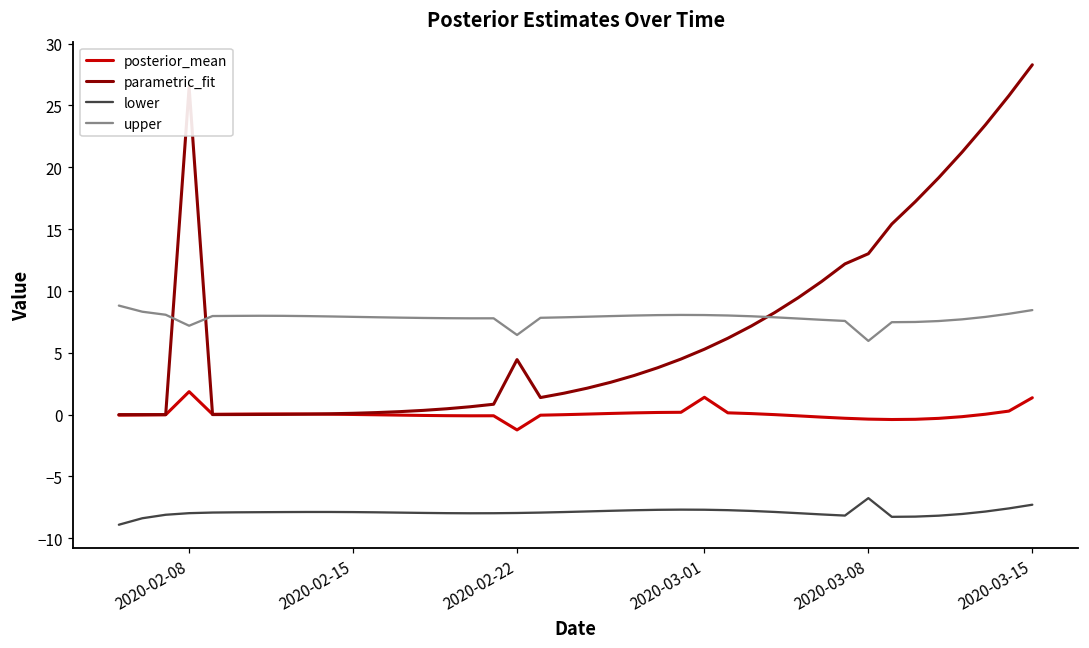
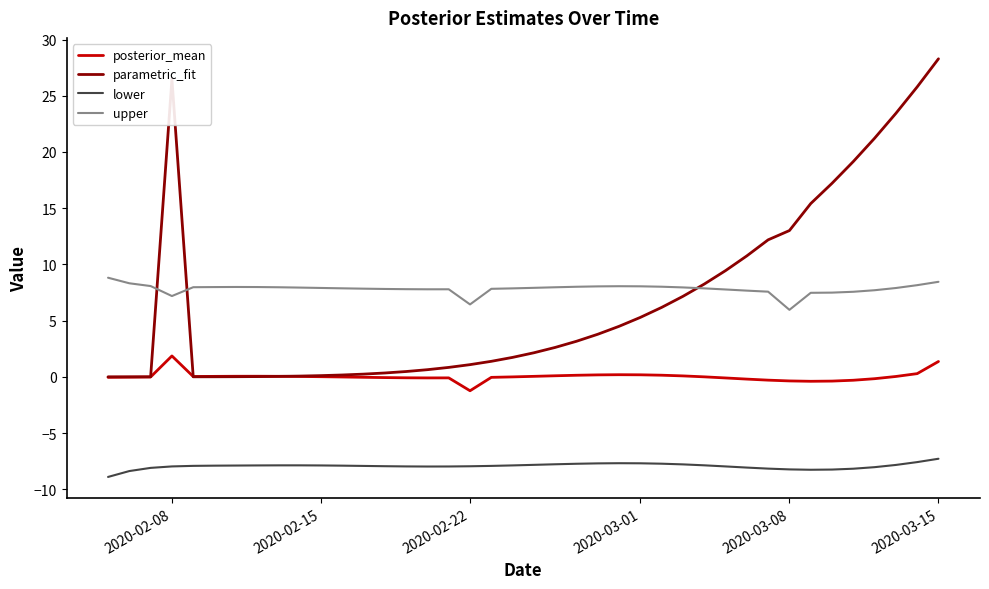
parametric_fit, 2020-02-22: 4.4 -> 1.1
posterior_mean, 2020-03-01: 1.4 -> 0.2
lower, 2020-03-08: -6.8 -> -8.2
